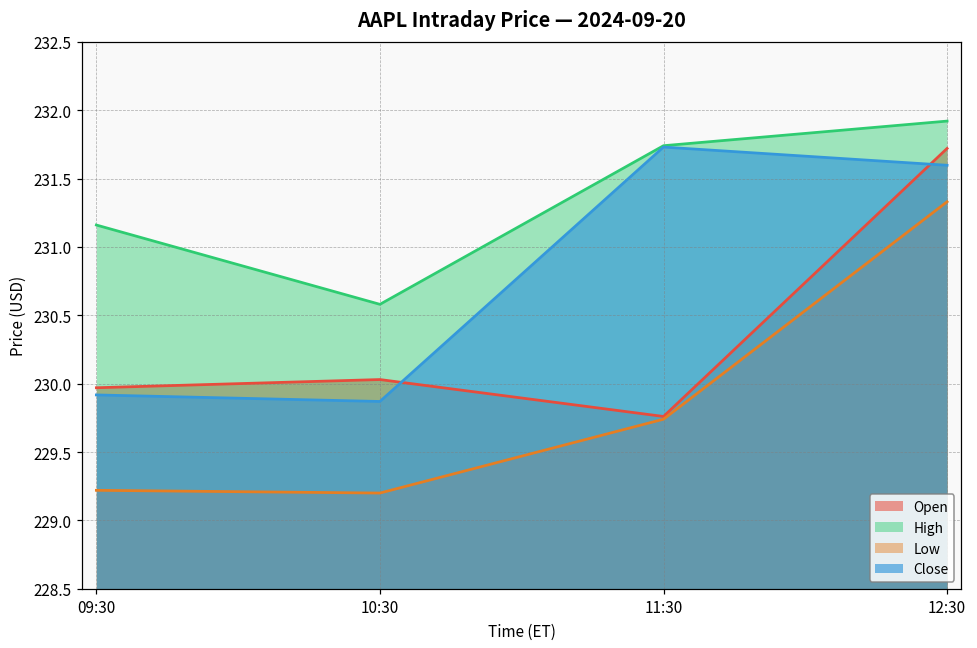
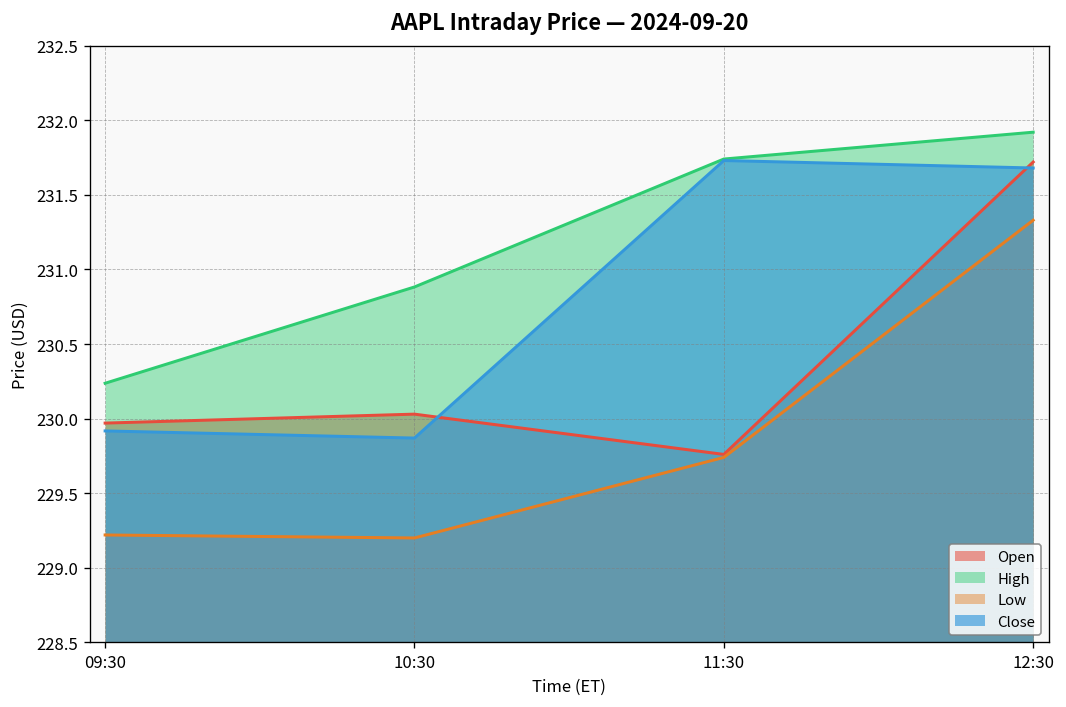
High, 09:30: 231.16 -> 230.24
High, 10:30: 230.58 -> 230.88
Close, 12:30: 231.60 -> 231.68
